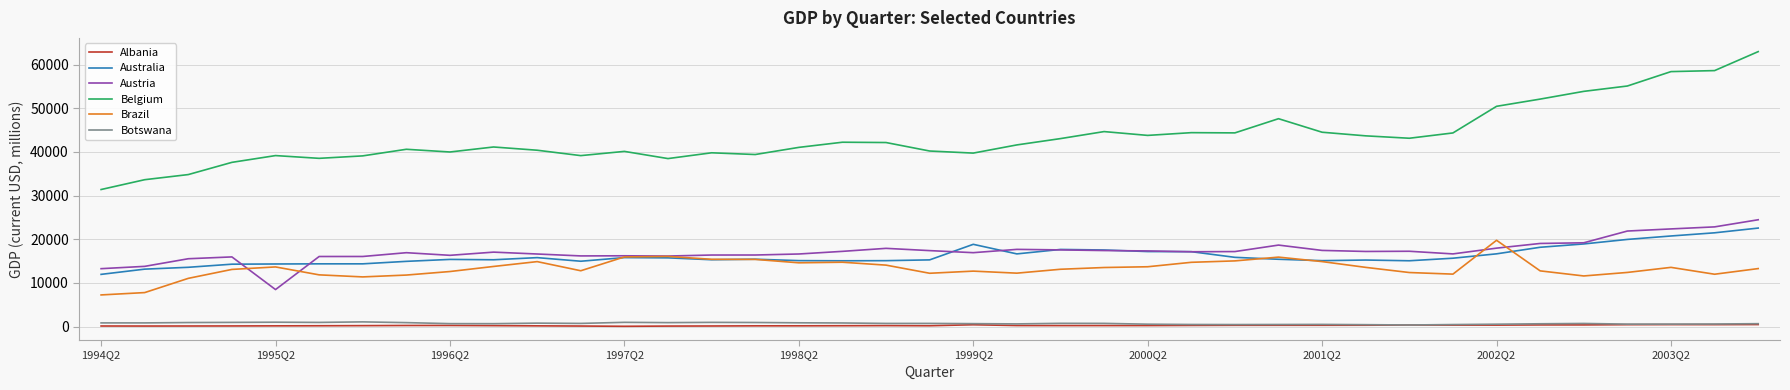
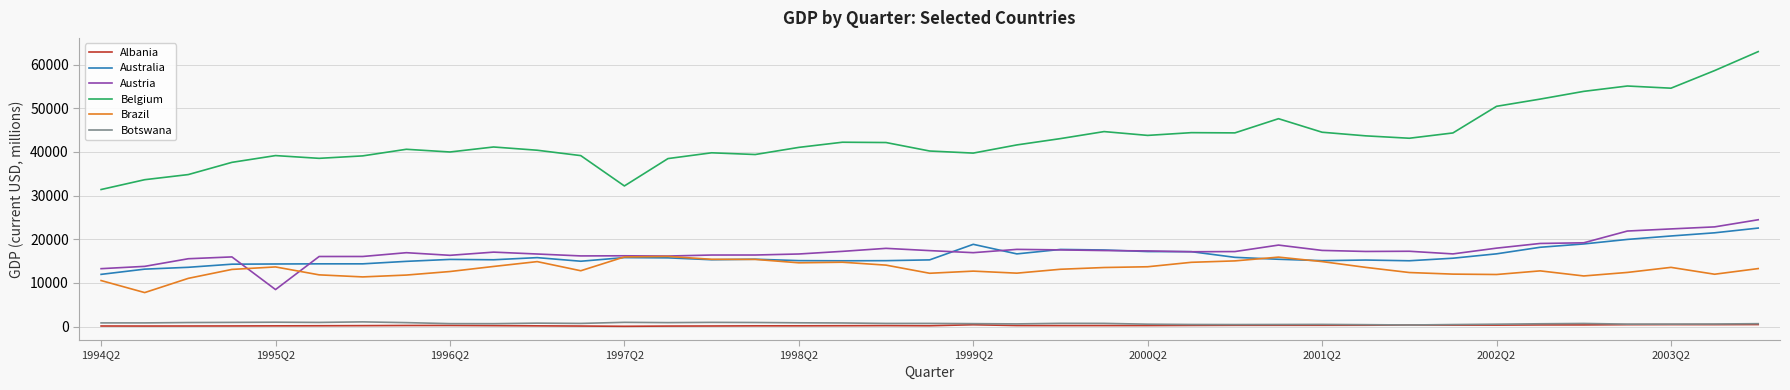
Brazil, 1994Q2: 7000 -> 11000
Belgium, 1997Q2: 40000 -> 32000
Brazil, 2002Q2: 20000 -> 12000
Belgium, 2003Q2: 58000 -> 55000
